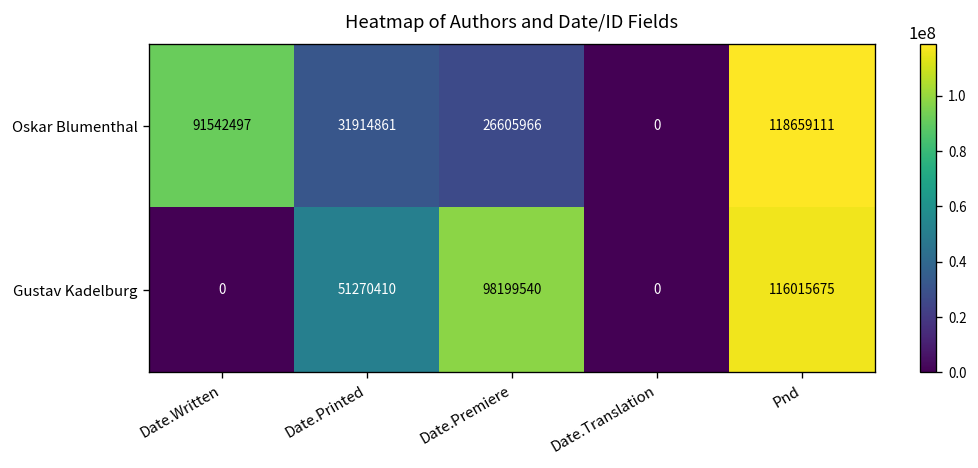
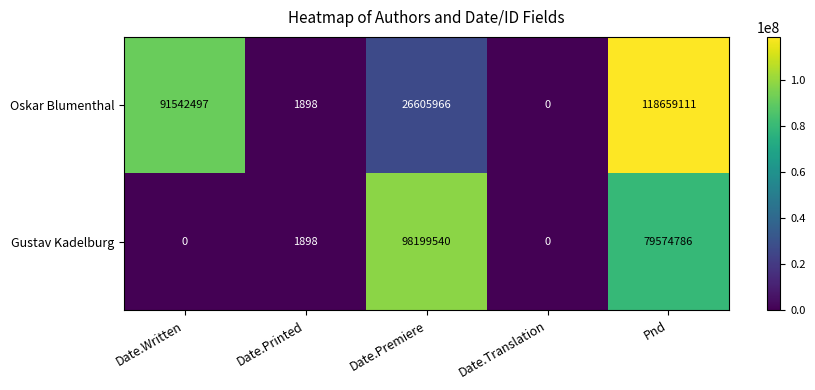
Oskar Blumenthal, Date.Printed: 31914861 -> 1898
Gustav Kadelburg, Date.Printed: 51270410 -> 1898
Gustav Kadelburg, Pnd: 116015675 -> 79574786
